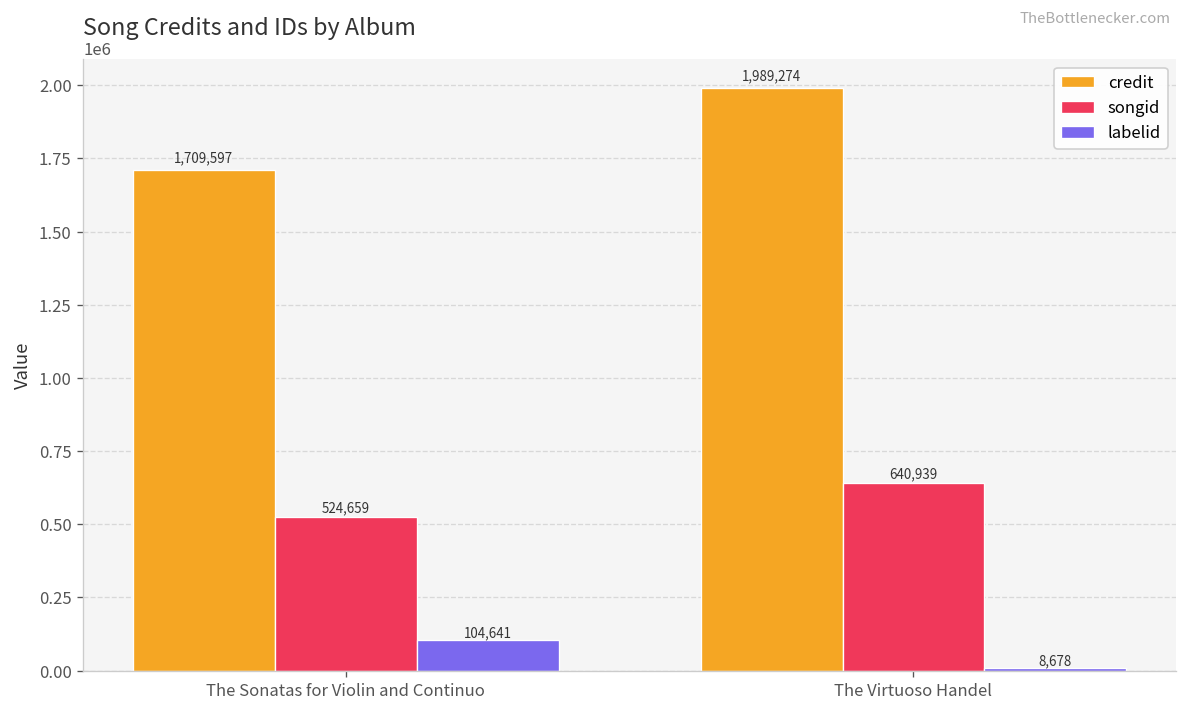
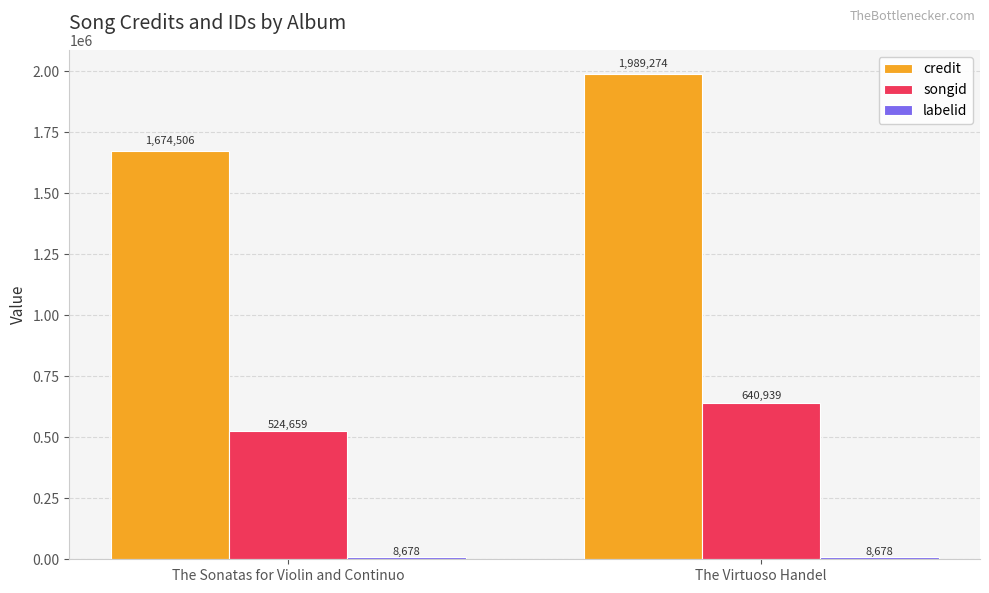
credit, The Sonatas for Violin and Continuo: 1,709,597 -> 1,674,506
labelid, The Sonatas for Violin and Continuo: 104,641 -> 8,678
